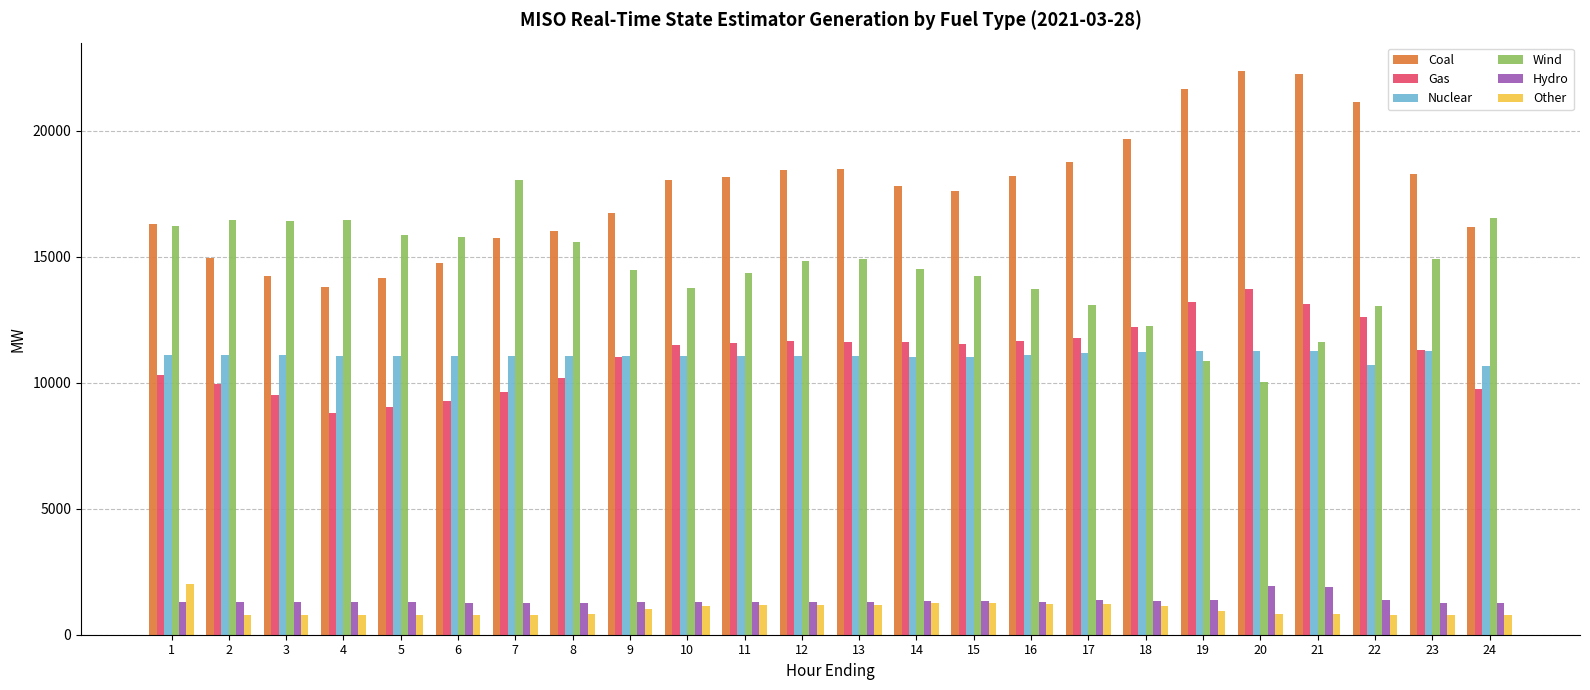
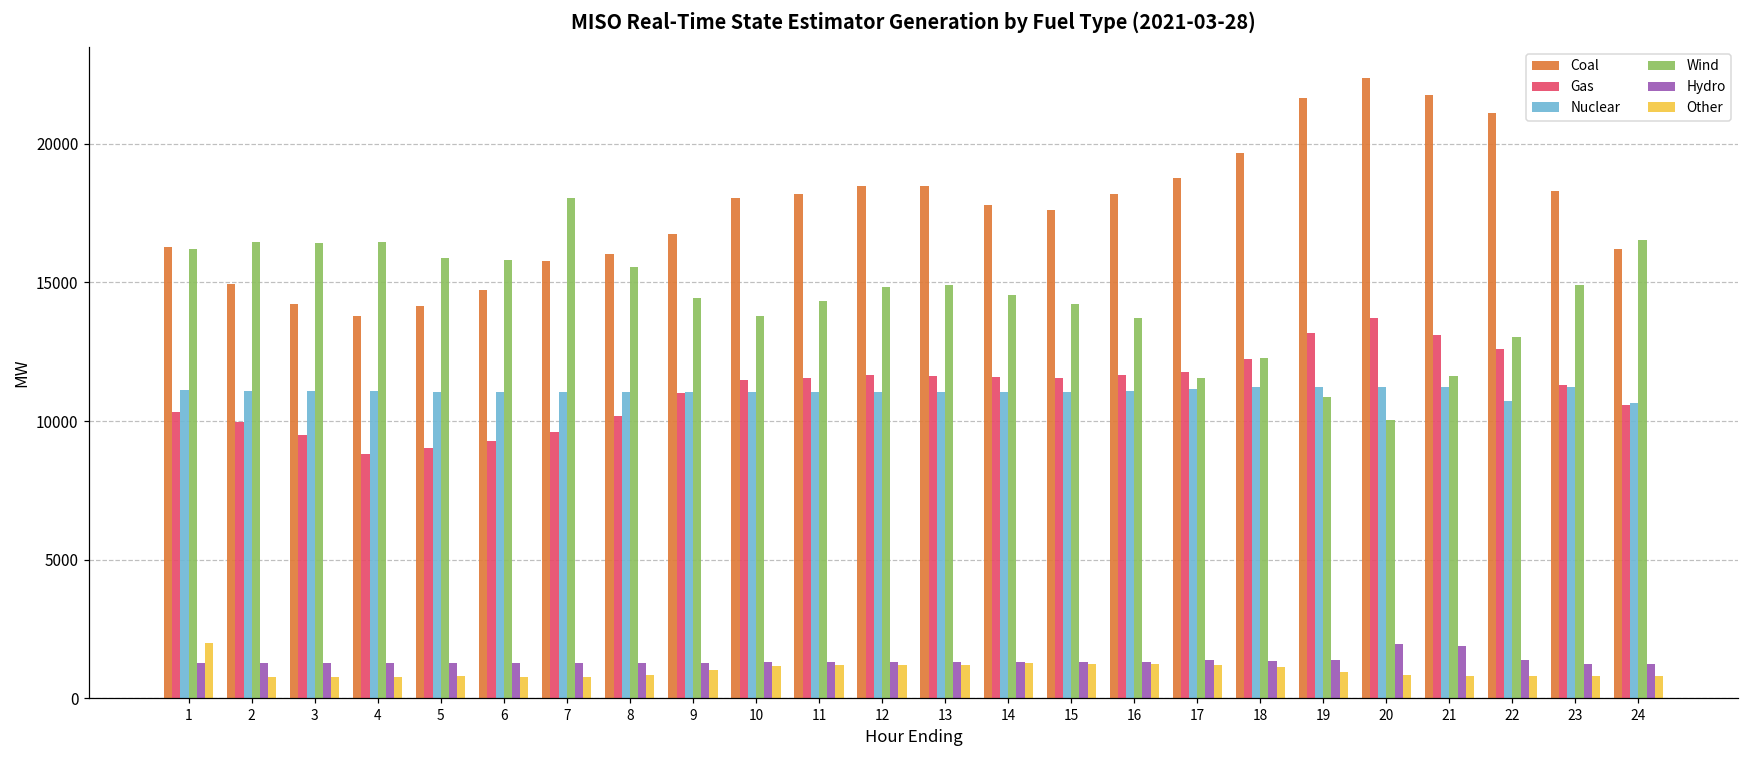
Wind, 17: 13100 -> 11500
Coal, 21: 22200 -> 21800
Gas, 24: 9800 -> 10600
